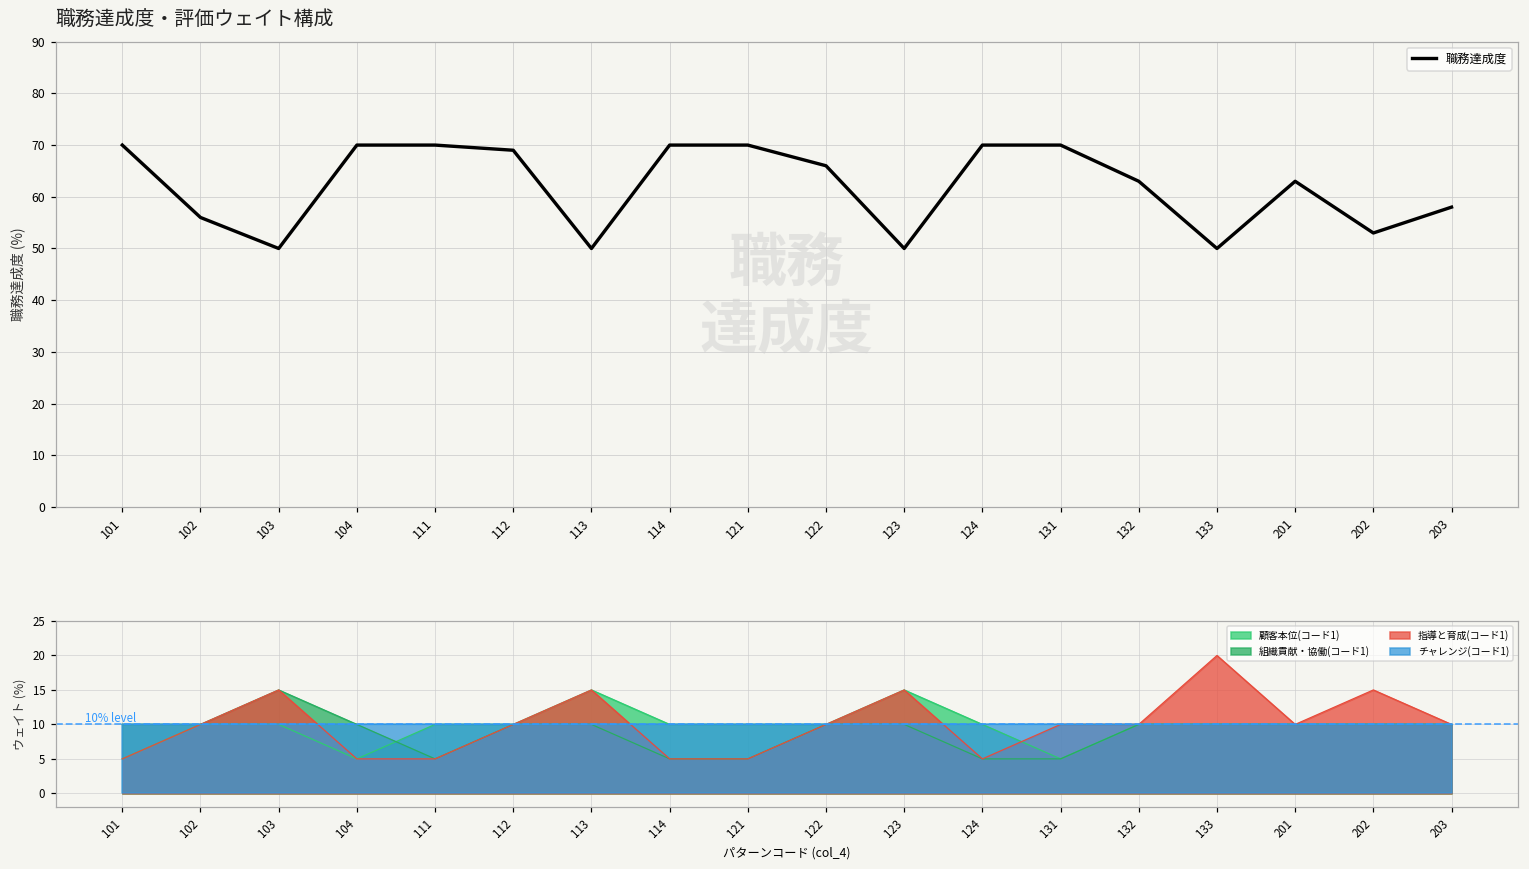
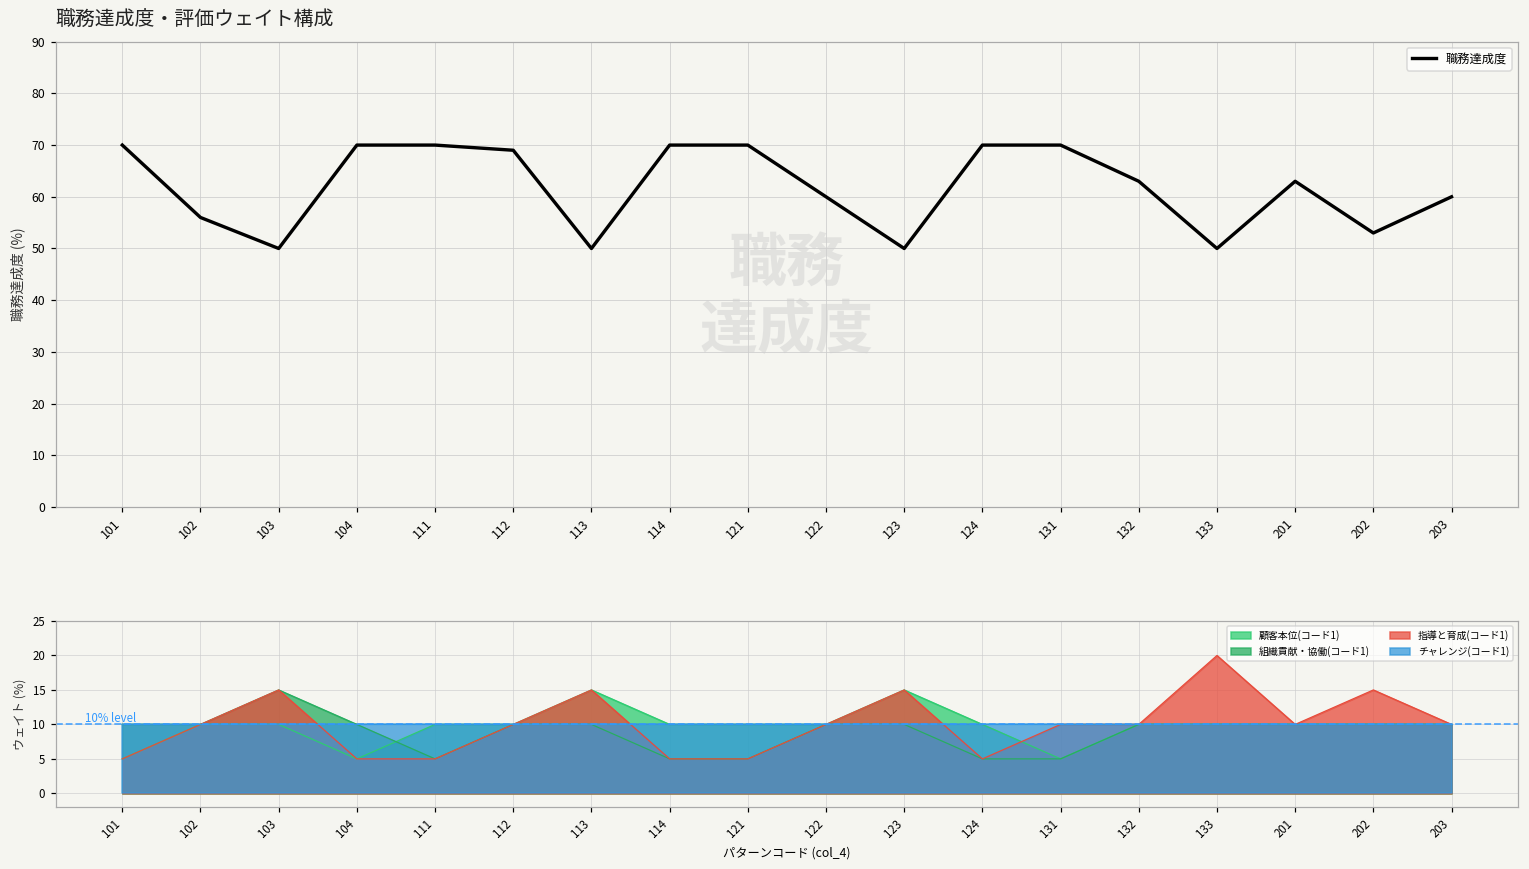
職務達成度・評価ウェイト構成, 122: 66 -> 60
職務達成度・評価ウェイト構成, 203: 58 -> 60
